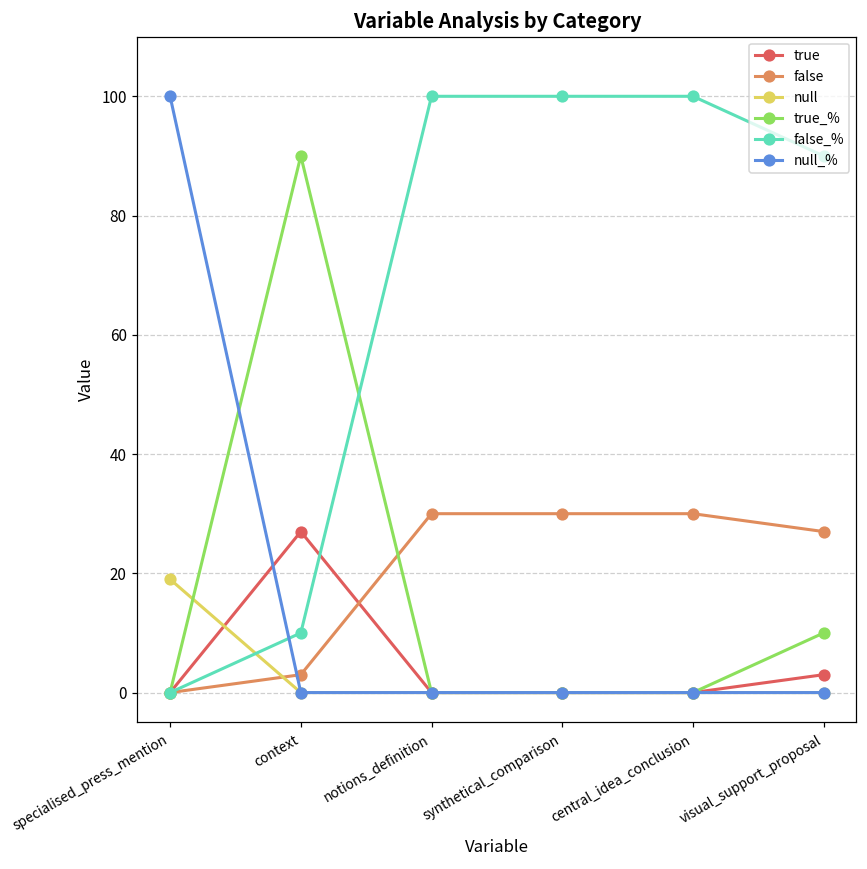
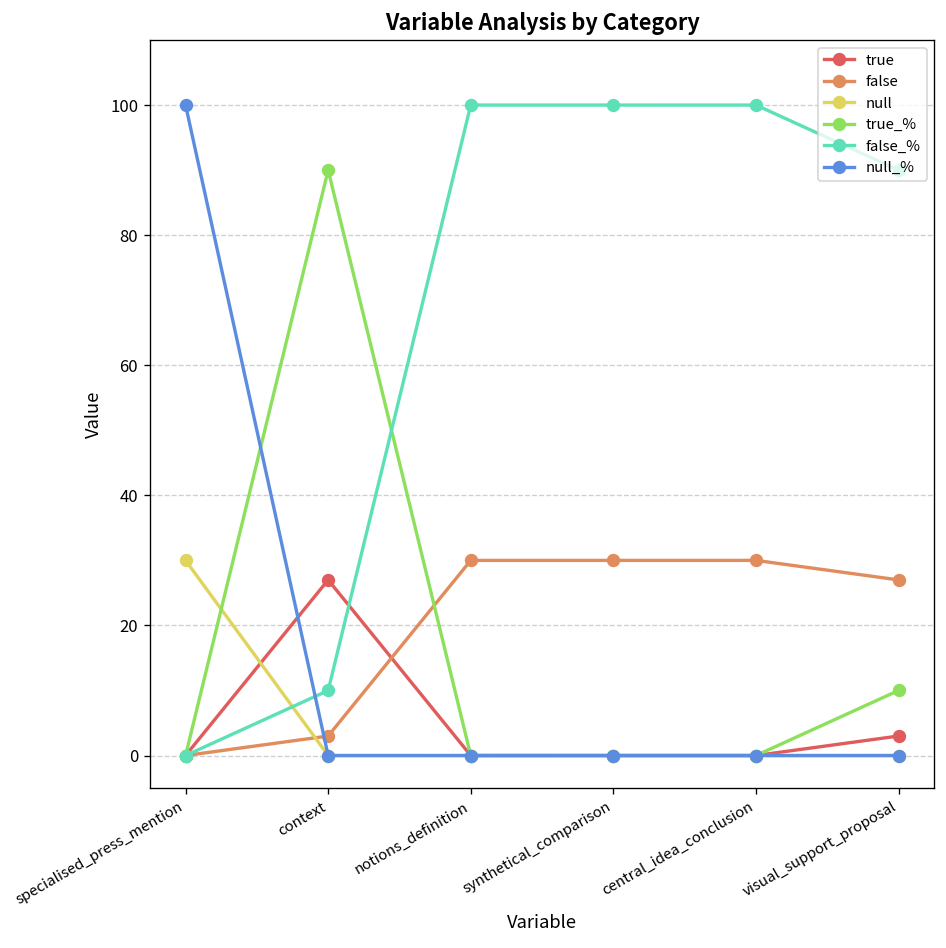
null, specialised_press_mention: 19 -> 30
